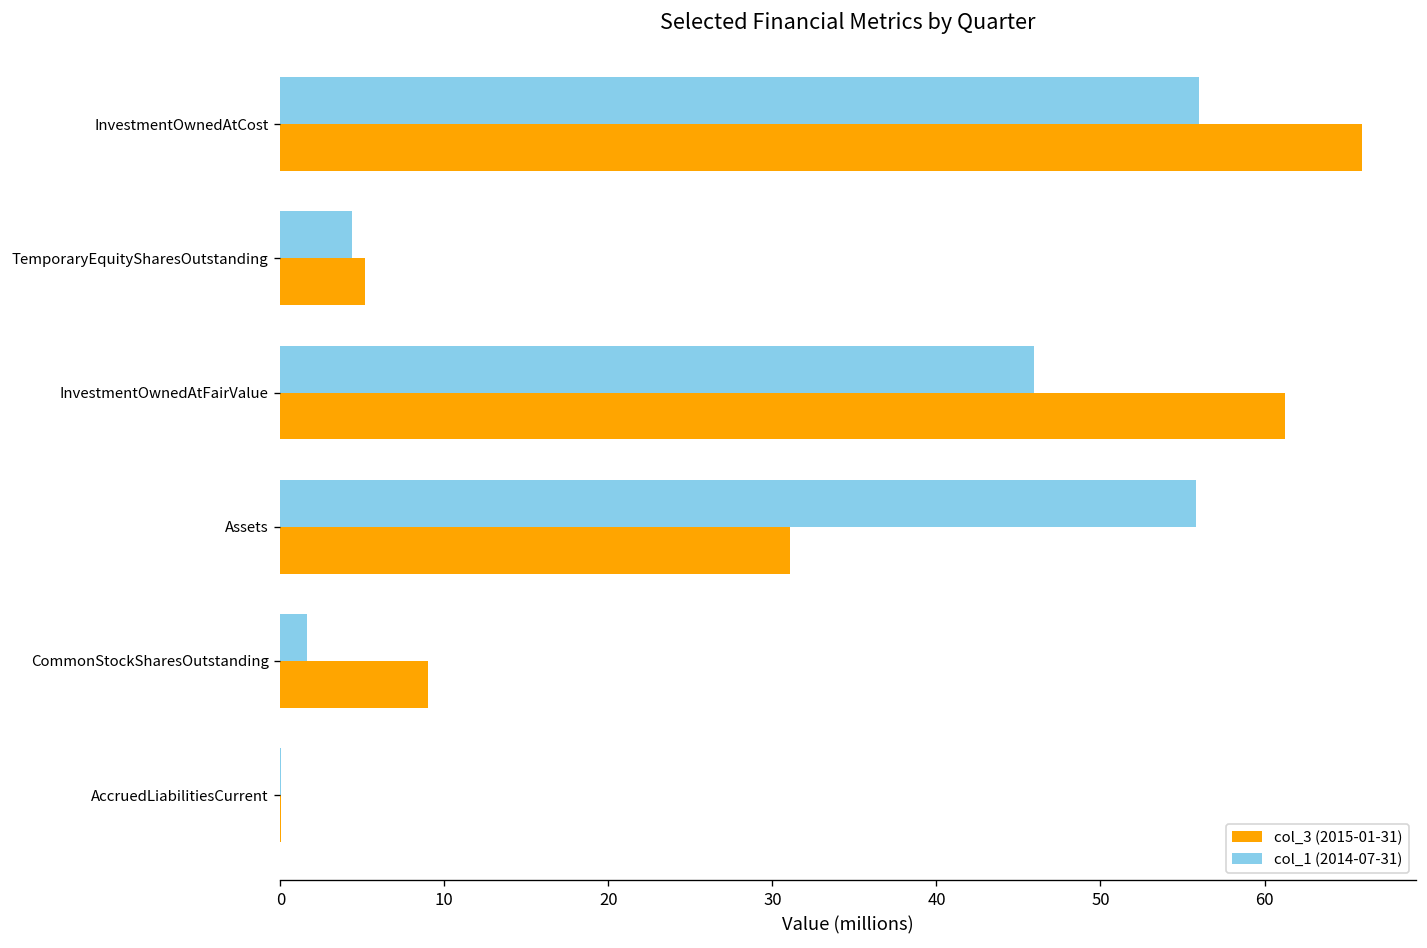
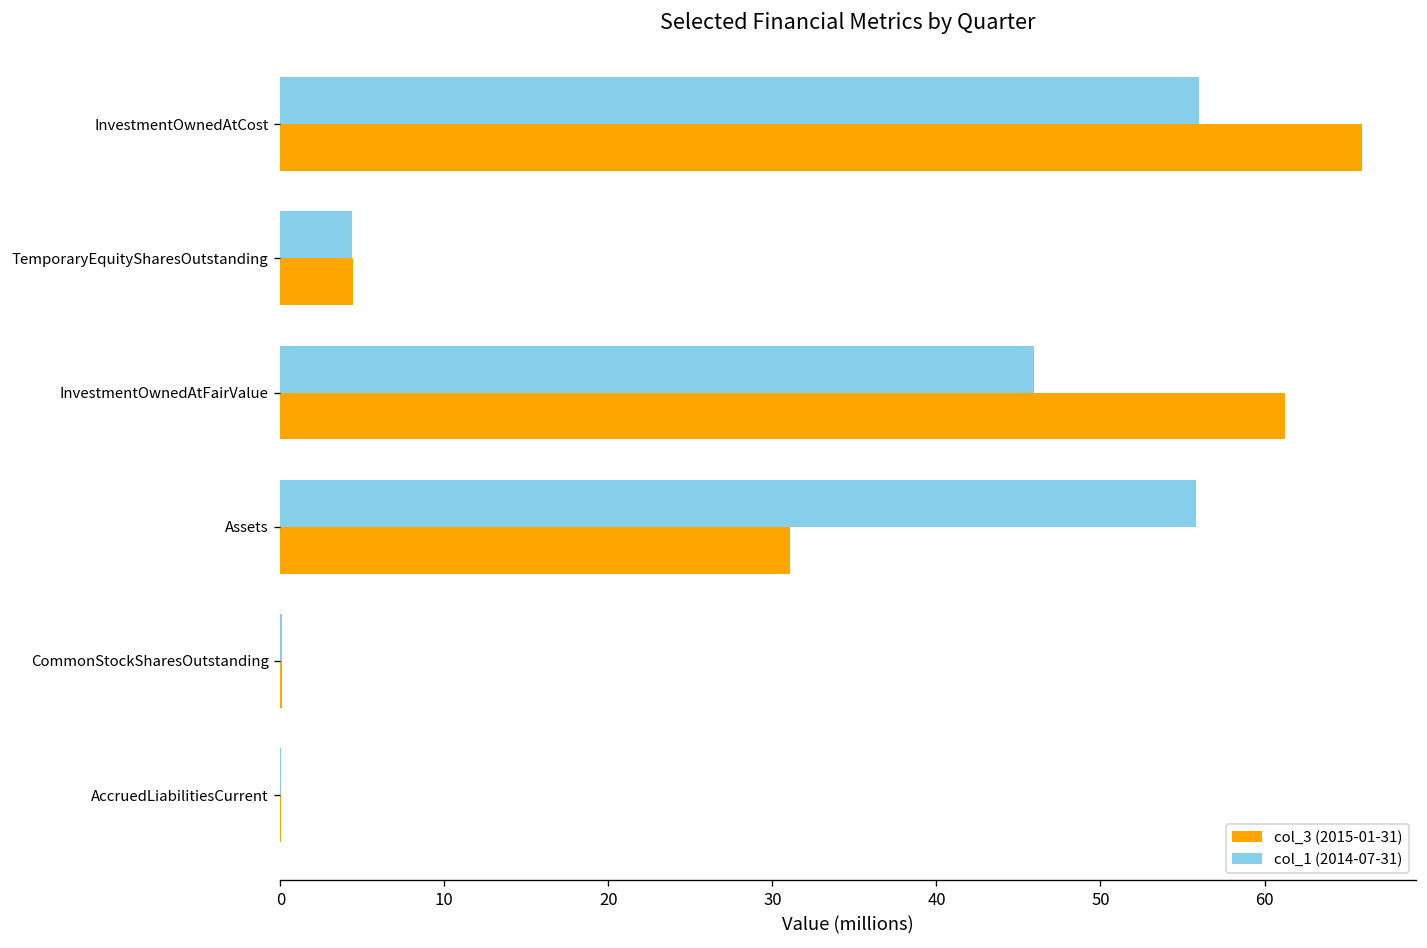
col_3 (2015-01-31), TemporaryEquitySharesOutstanding: 5.2 -> 4.4
col_1 (2014-07-31), CommonStockSharesOutstanding: 1.6 -> 0.1
col_3 (2015-01-31), CommonStockSharesOutstanding: 9.0 -> 0.1
